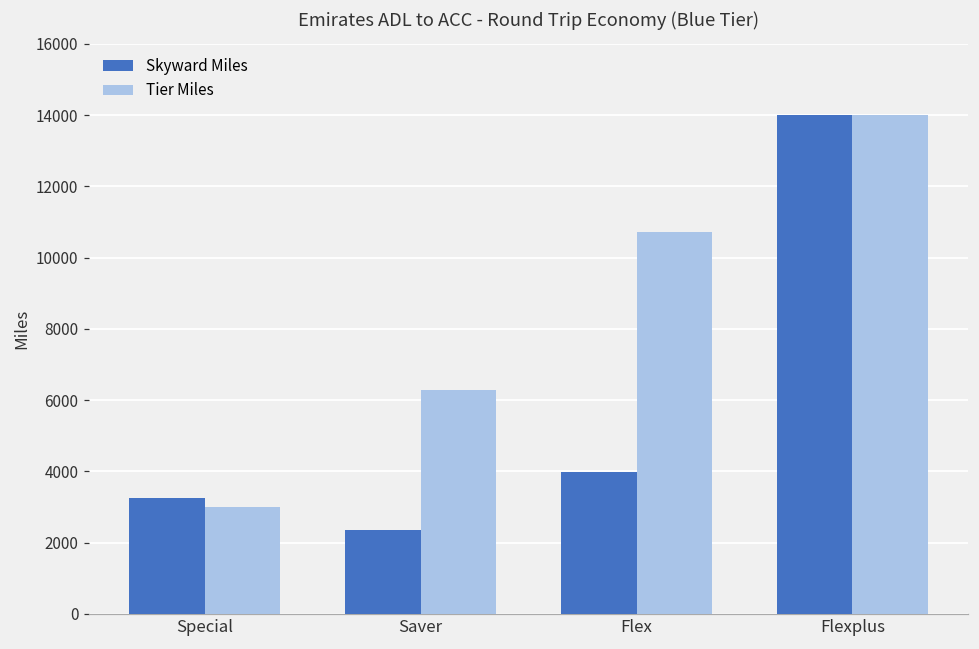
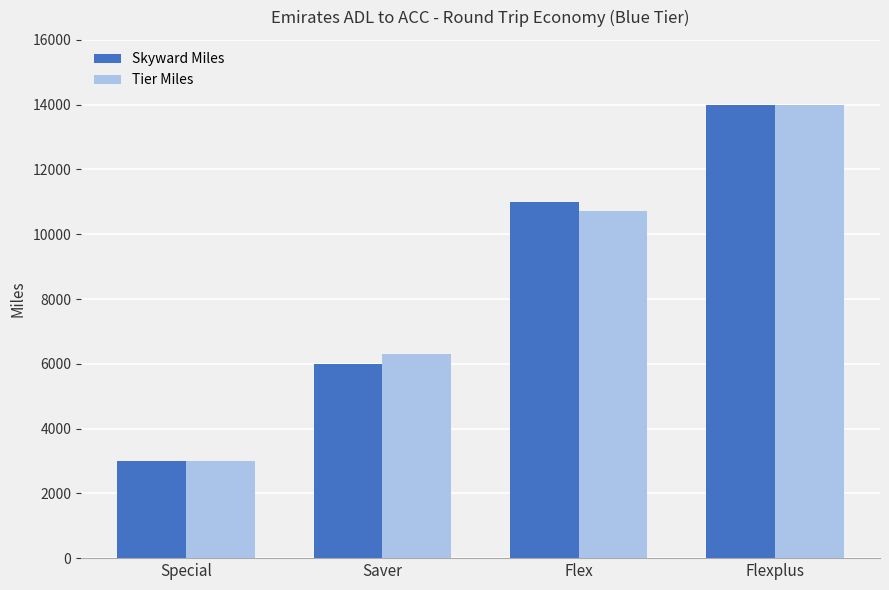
Skyward Miles, Special: 3300 -> 3000
Skyward Miles, Saver: 2400 -> 6000
Skyward Miles, Flex: 4000 -> 11000
